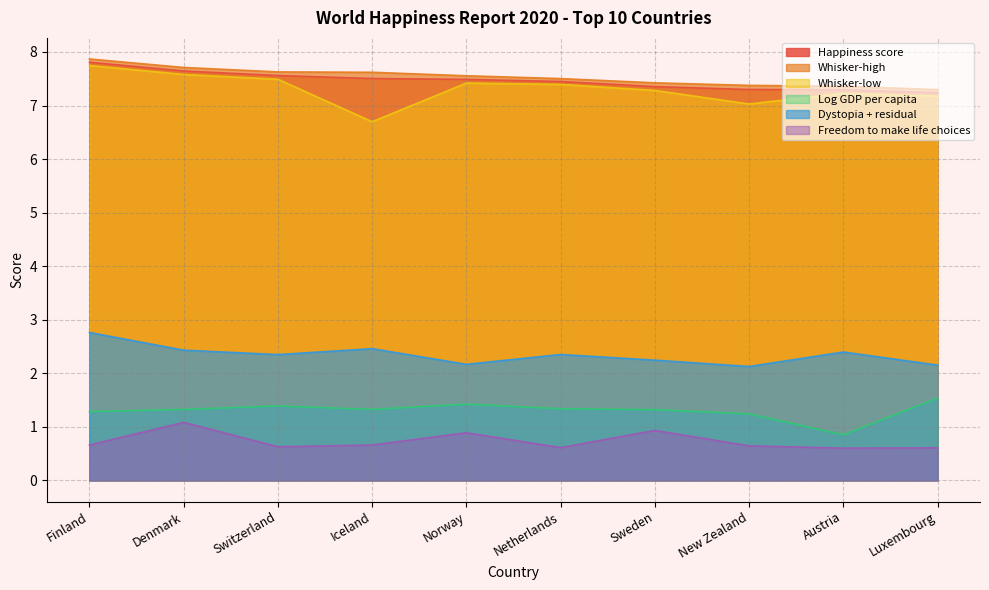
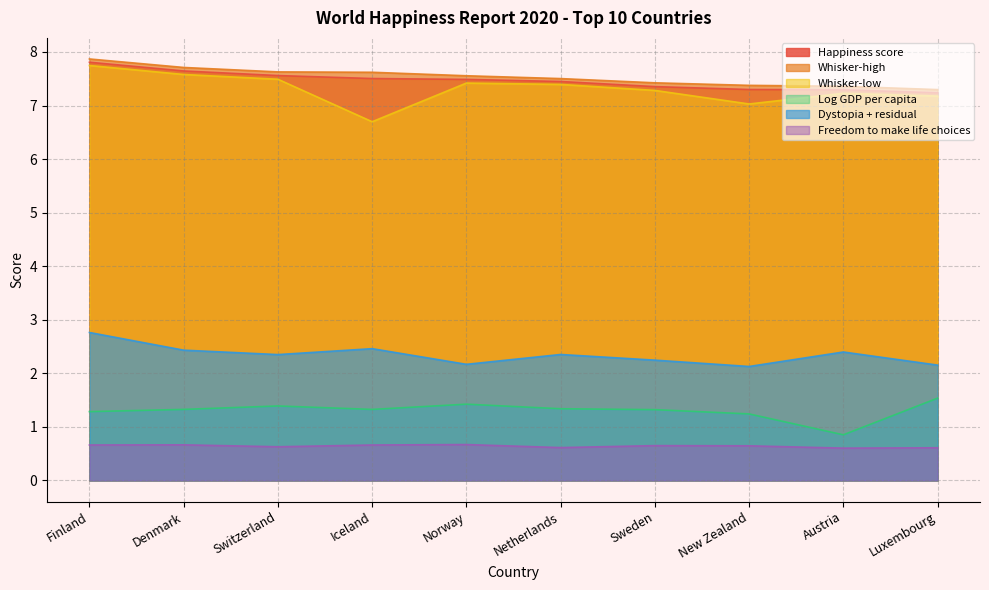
Freedom to make life choices, Denmark: 1.1 -> 0.7
Freedom to make life choices, Norway: 0.9 -> 0.7
Freedom to make life choices, Sweden: 0.9 -> 0.7
